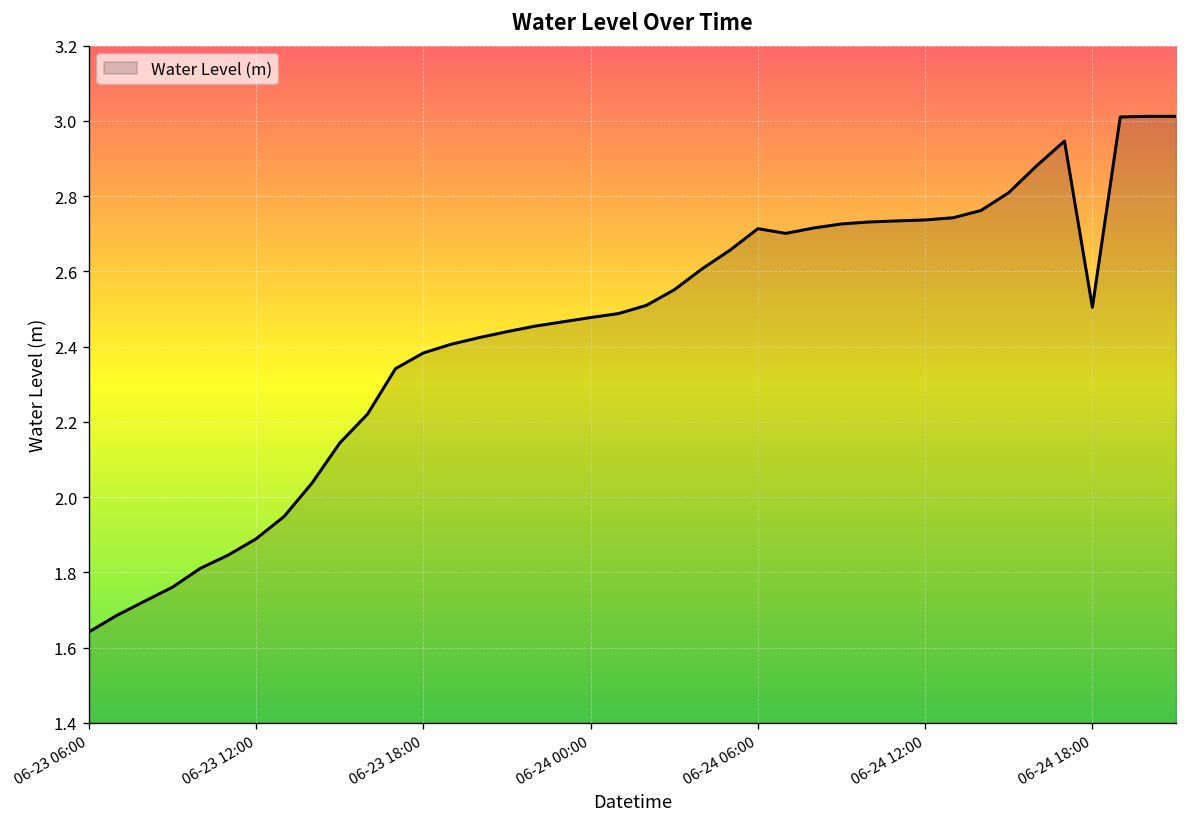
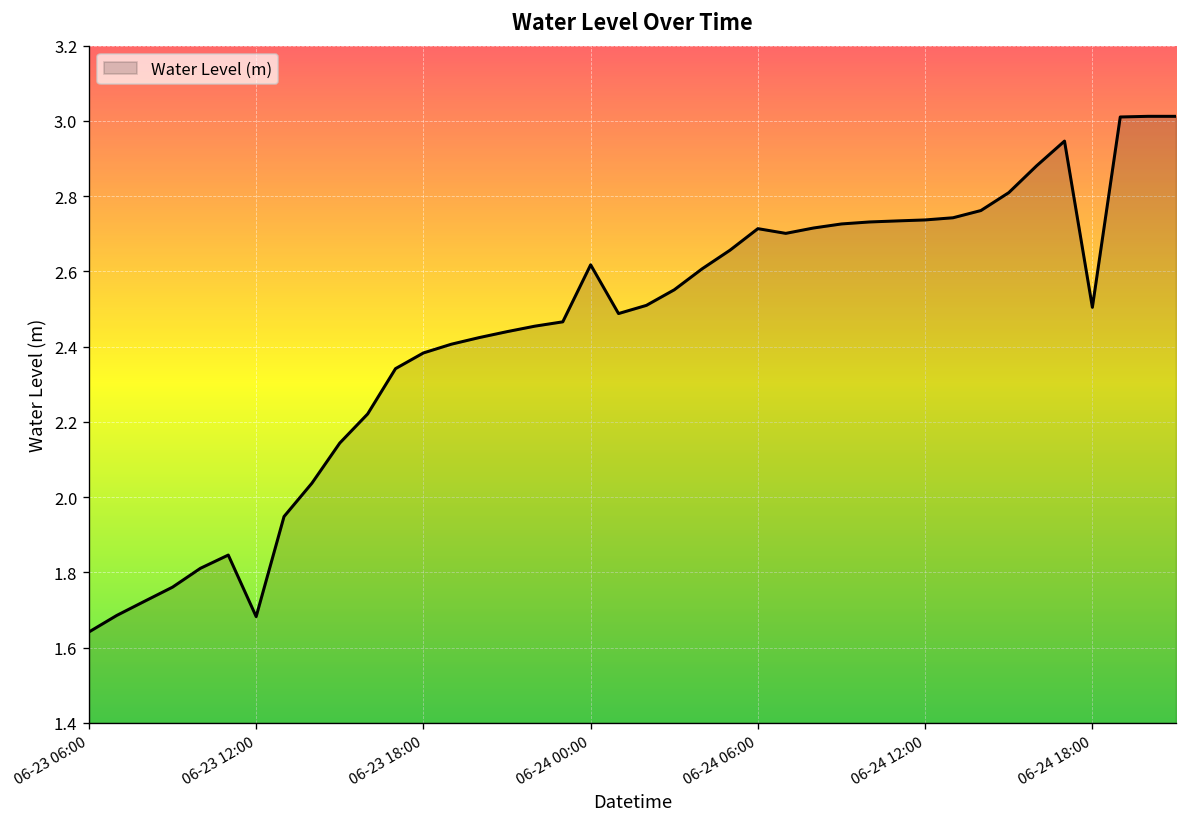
06-23 12:00: 1.89 -> 1.68
06-24 00:00: 2.48 -> 2.62
